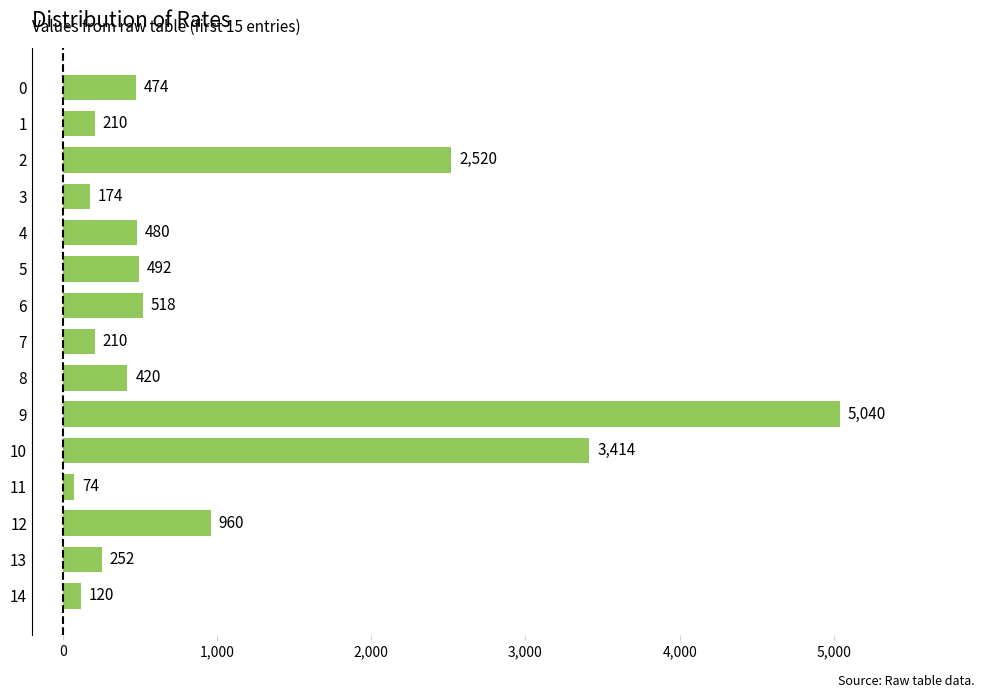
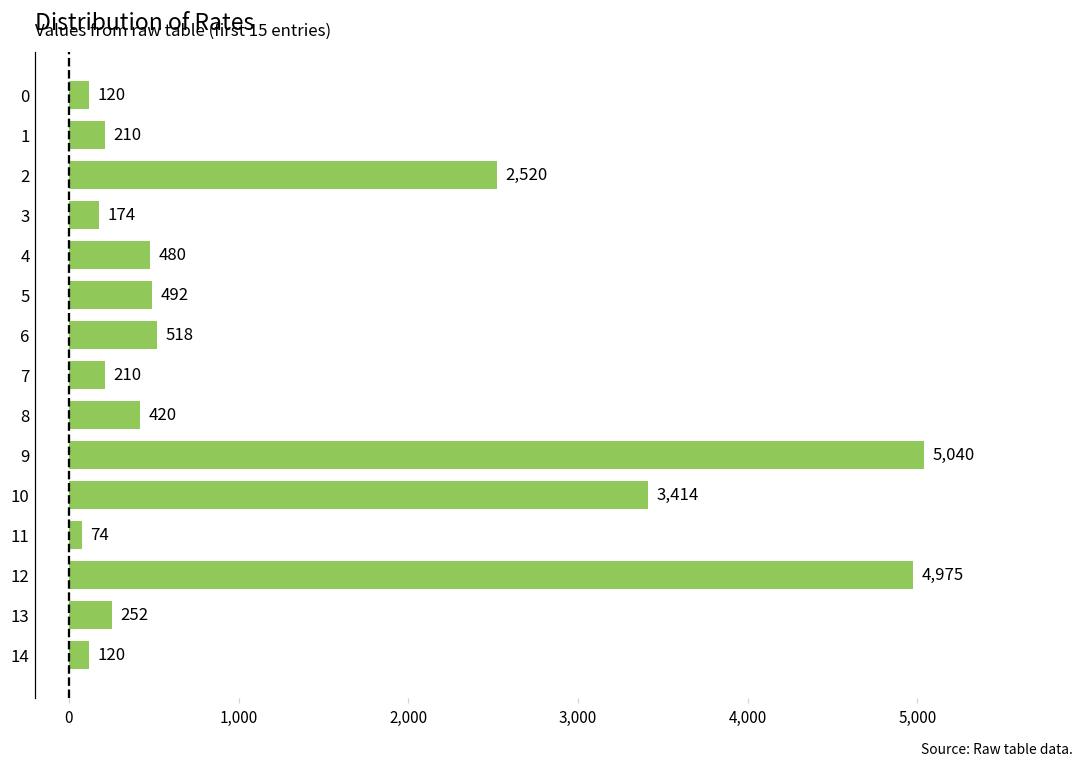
0: 474 -> 120
12: 960 -> 4,975
